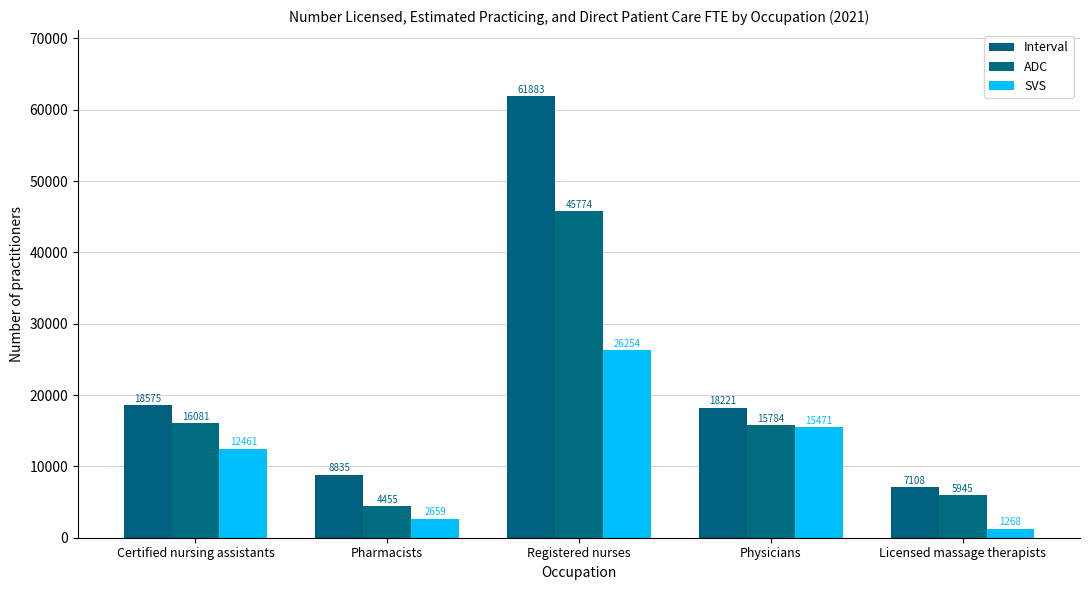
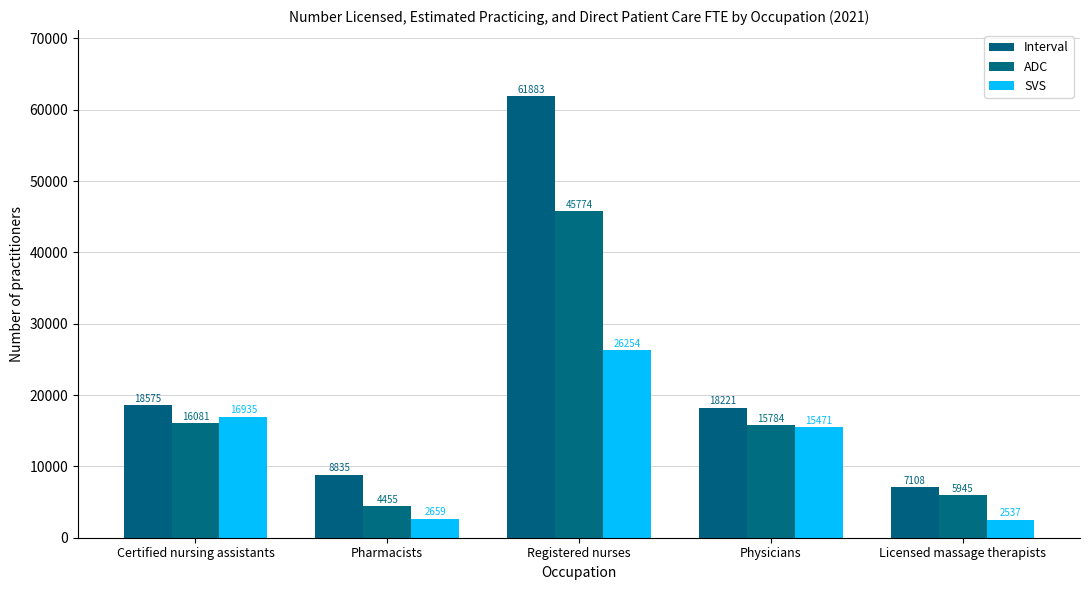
SVS, Certified nursing assistants: 12461 -> 16935
SVS, Licensed massage therapists: 1268 -> 2537
